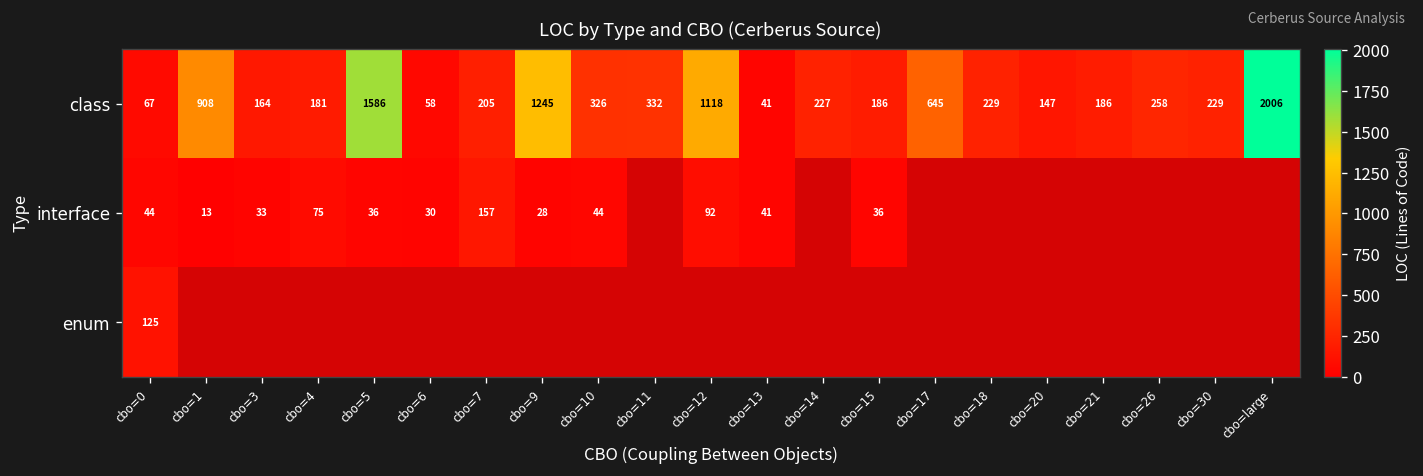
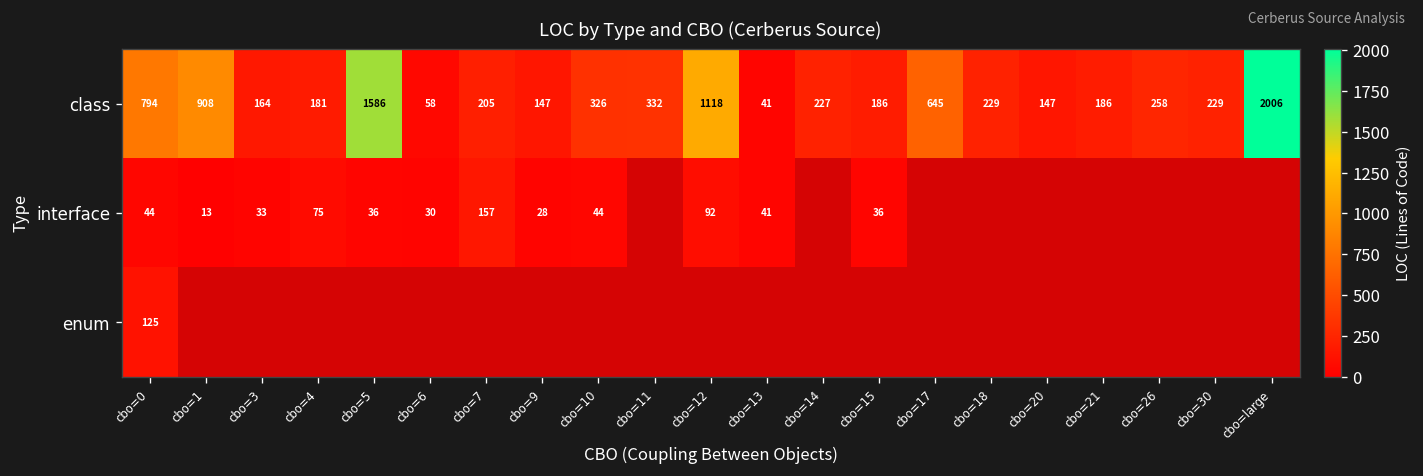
class, cbo=0: 67 -> 794
class, cbo=9: 1245 -> 147
